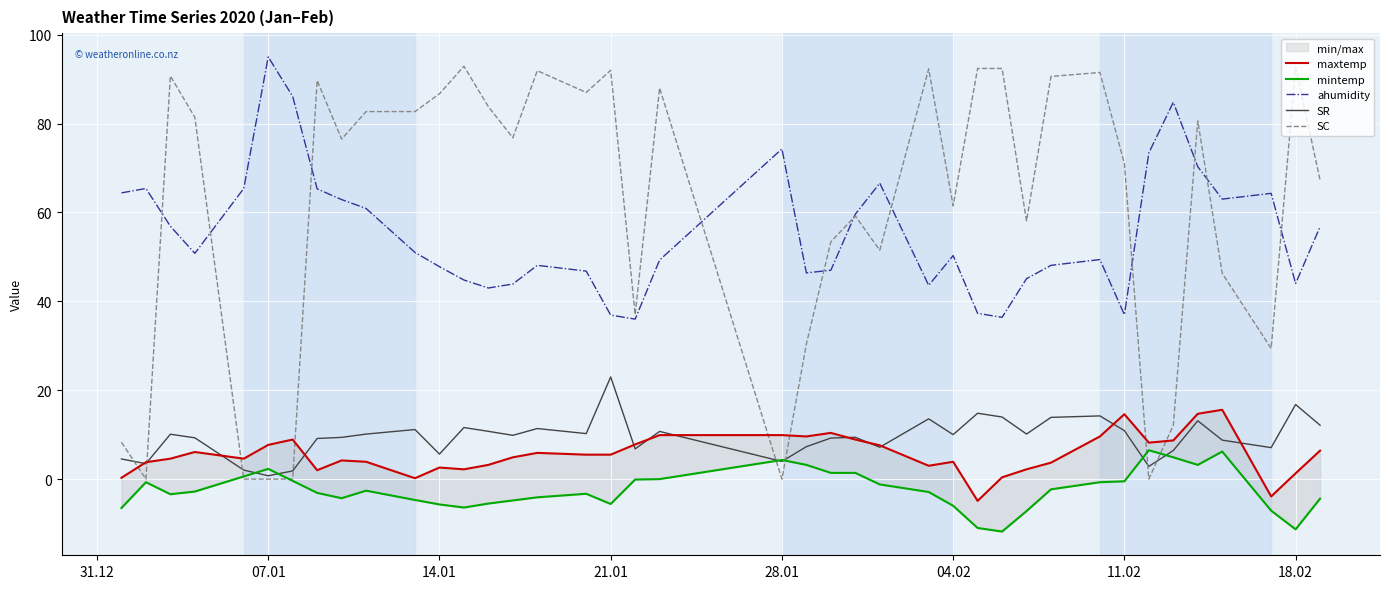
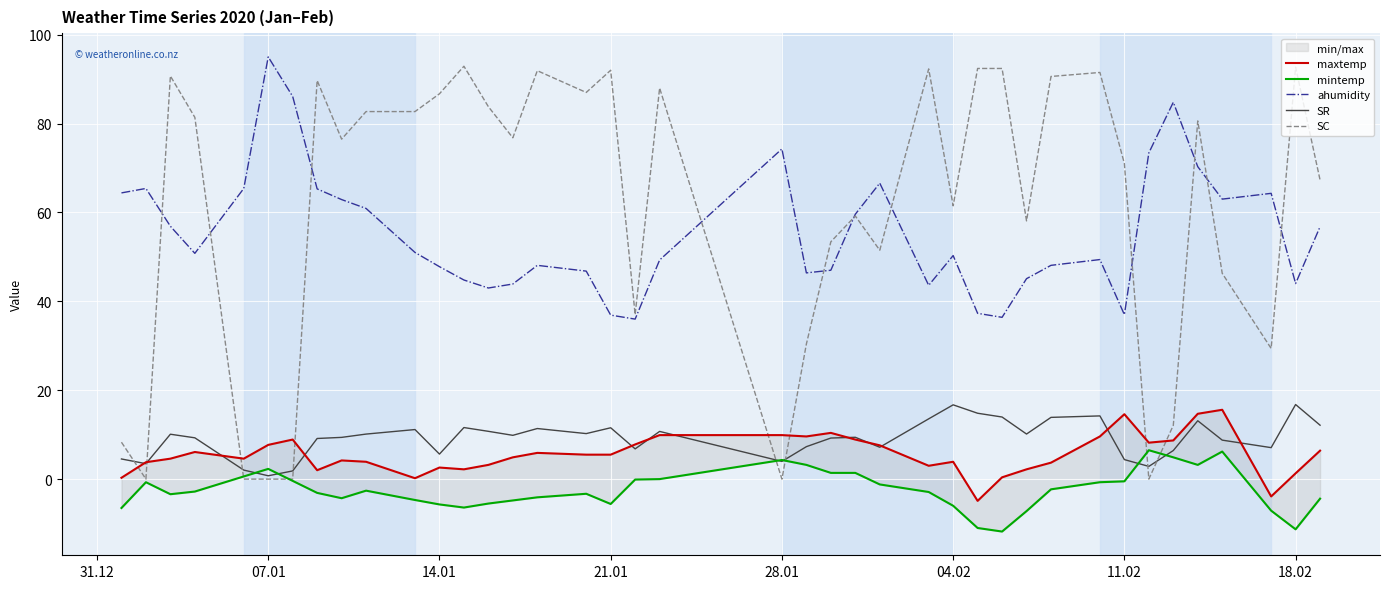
SR, 21.01: 23 -> 12
SR, 04.02: 10 -> 17
SR, 11.02: 11 -> 4
